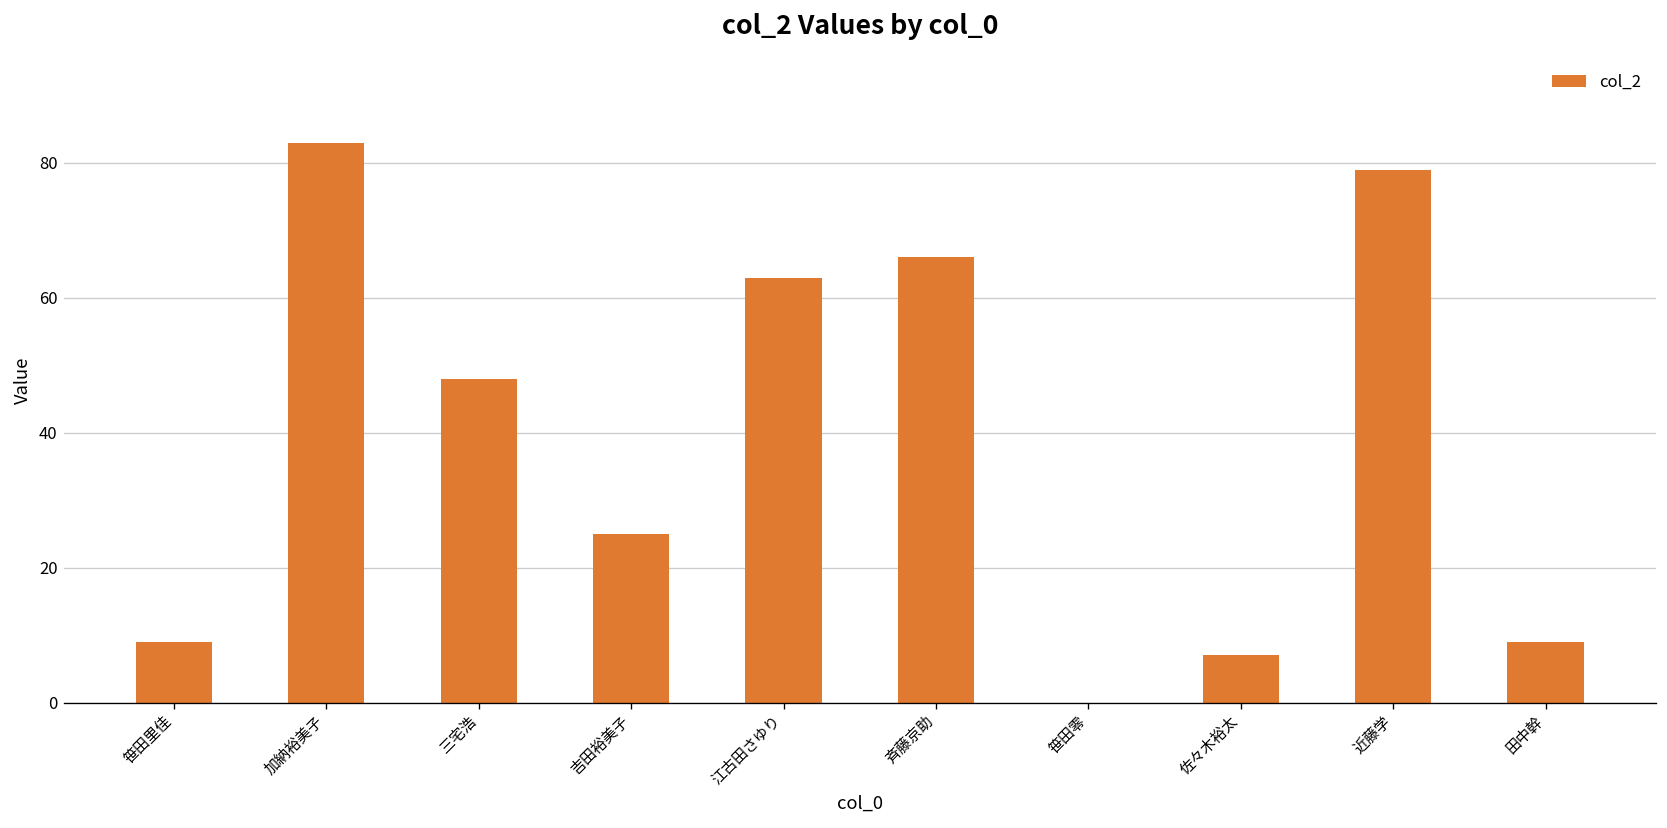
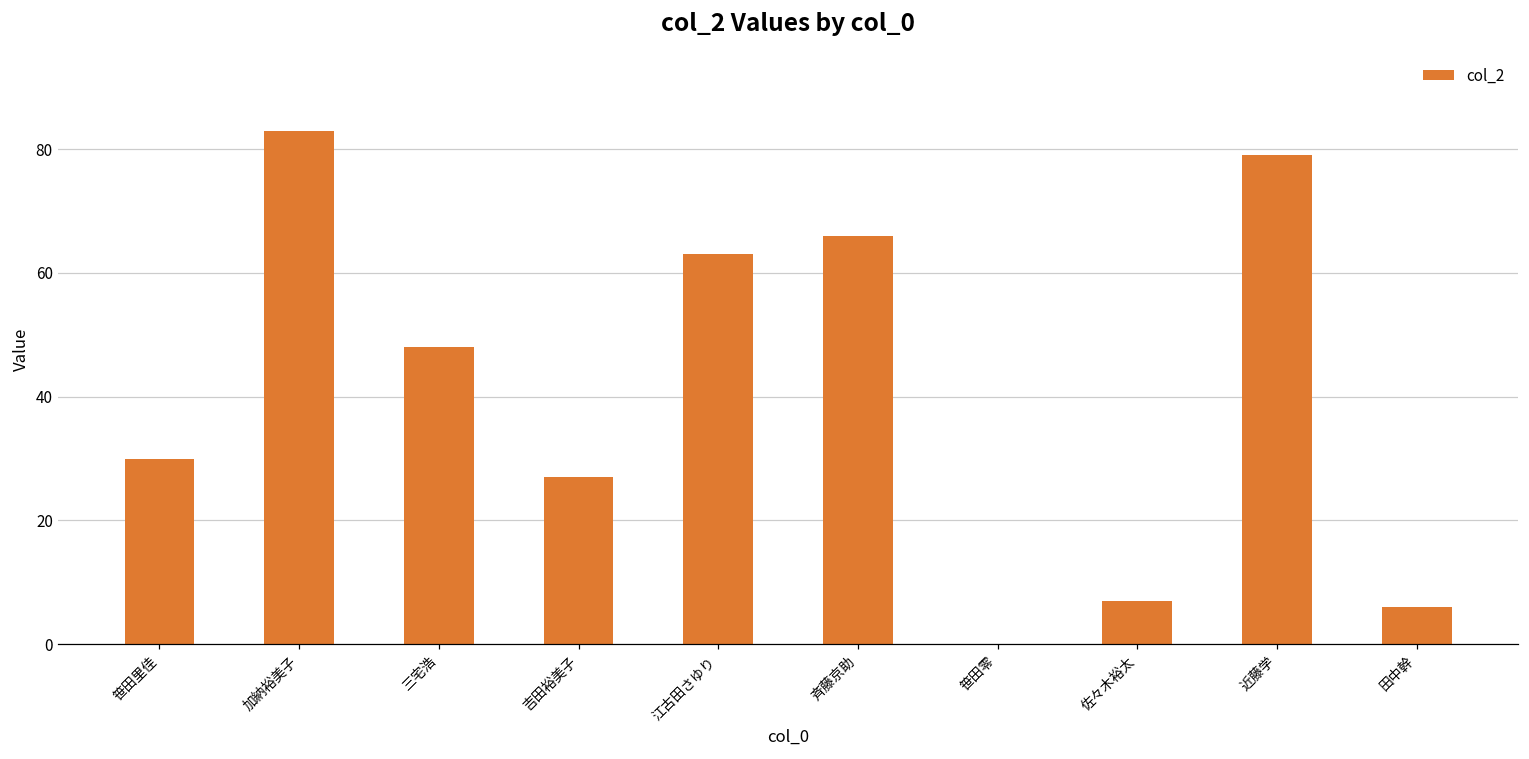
笹田里佳: 9 -> 30
吉田裕美子: 25 -> 27
田中幹: 9 -> 6
